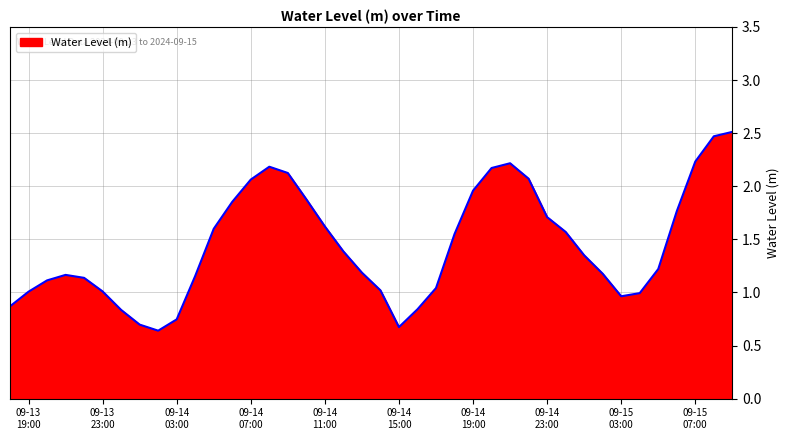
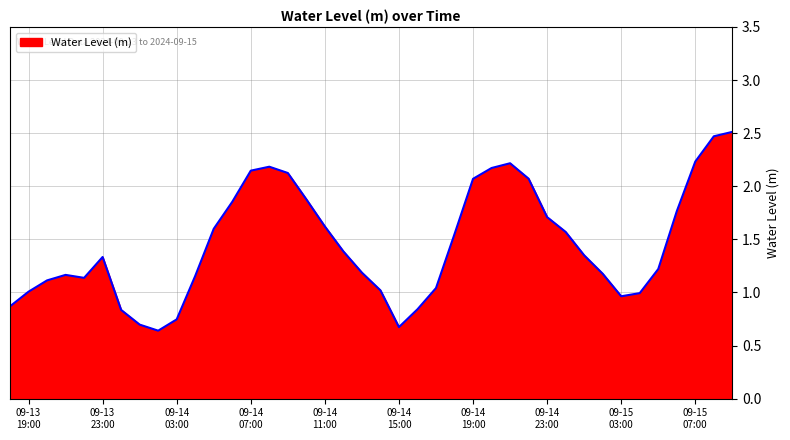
09-13 23:00: 1.01 -> 1.33
09-14 07:00: 2.06 -> 2.15
09-14 19:00: 1.96 -> 2.07
